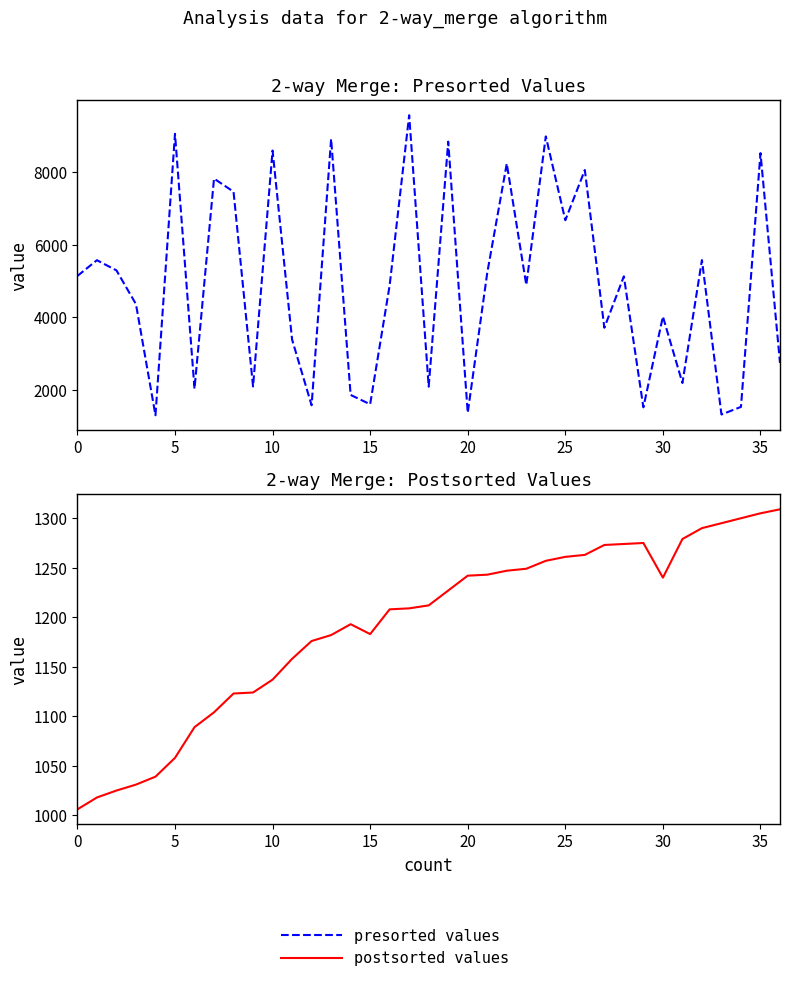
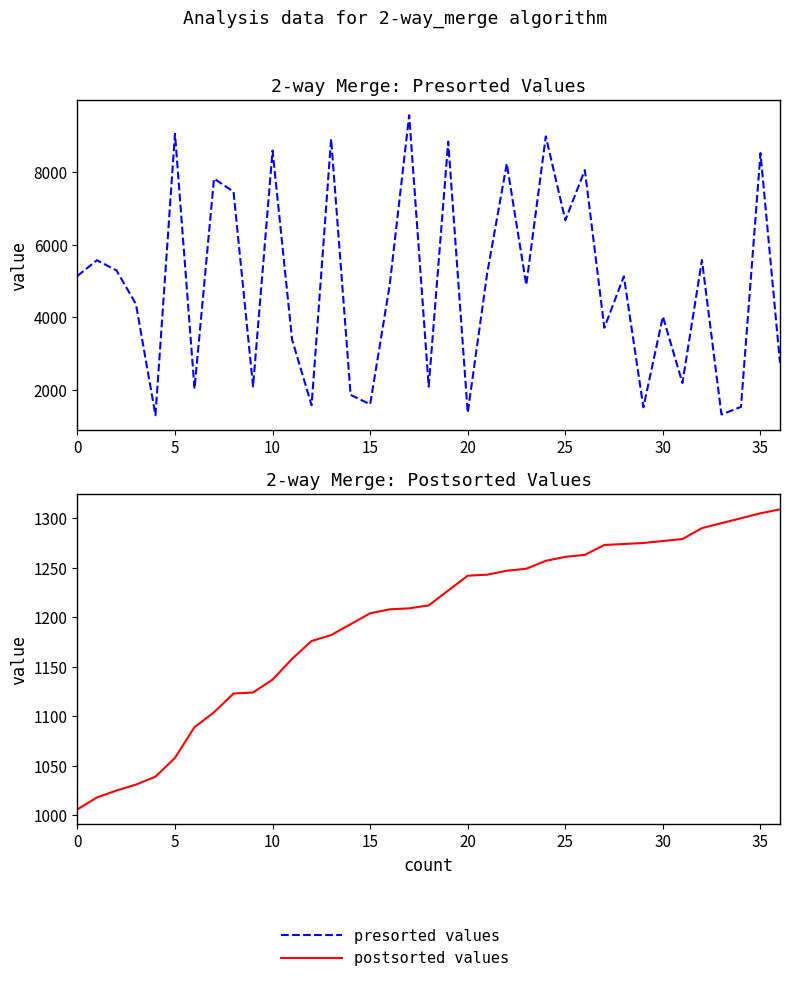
2-way Merge: Postsorted Values, 15: 1180 -> 1200
2-way Merge: Postsorted Values, 30: 1240 -> 1280
